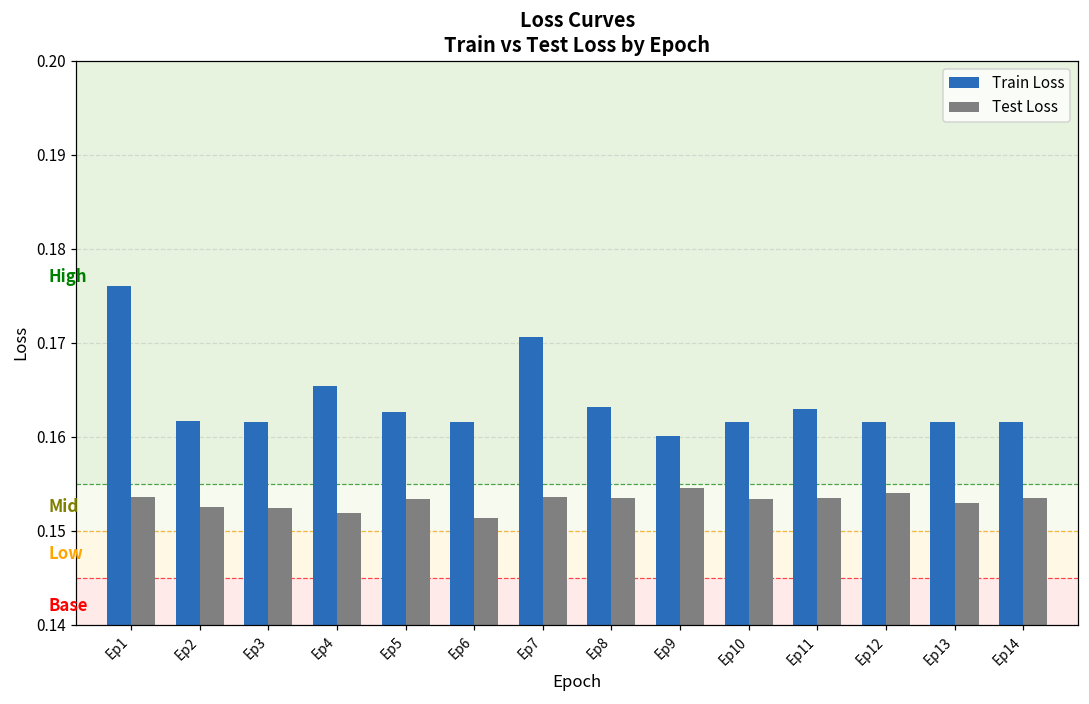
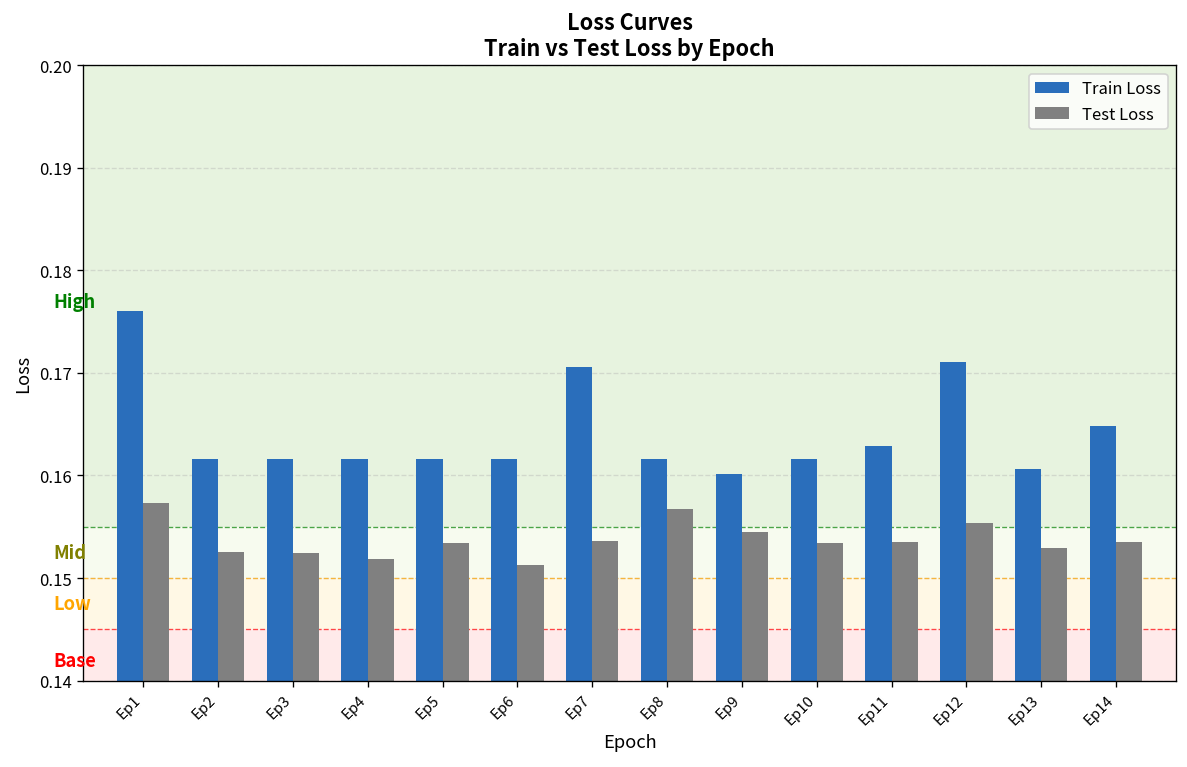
Test Loss, Ep1: 0.154 -> 0.157
Train Loss, Ep4: 0.165 -> 0.162
Train Loss, Ep5: 0.163 -> 0.162
Train Loss, Ep8: 0.163 -> 0.162
Test Loss, Ep8: 0.154 -> 0.157
Train Loss, Ep12: 0.162 -> 0.171
Test Loss, Ep12: 0.154 -> 0.155
Train Loss, Ep13: 0.162 -> 0.161
Train Loss, Ep14: 0.162 -> 0.165
